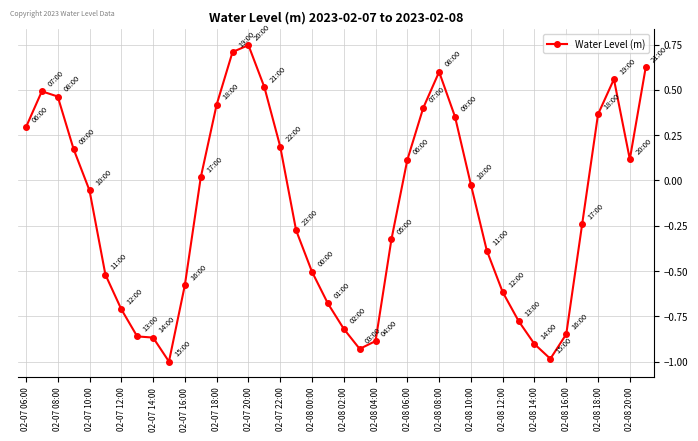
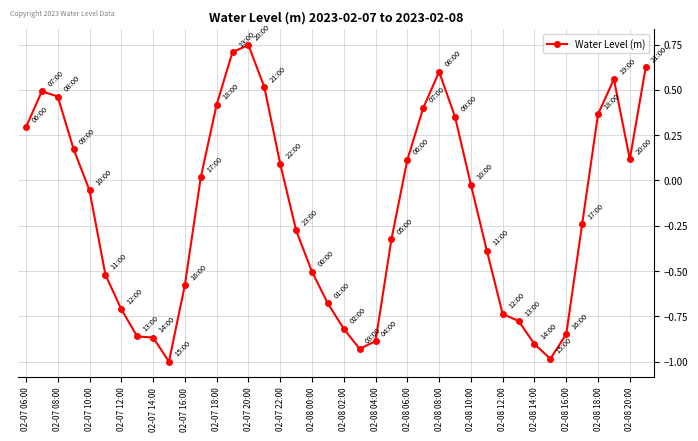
02-07 22:00: 0.19 -> 0.09
02-08 12:00: -0.62 -> -0.74
